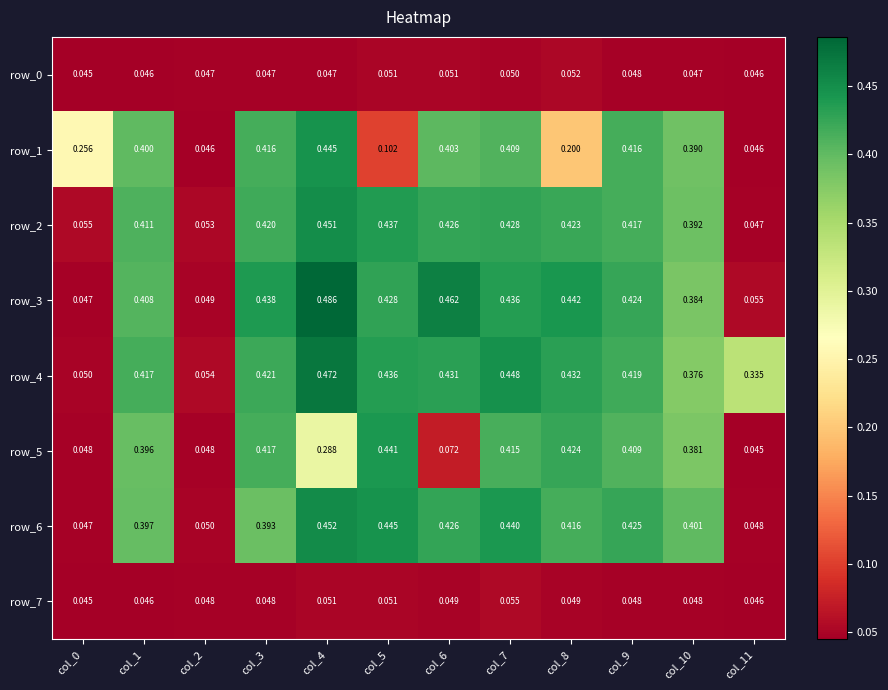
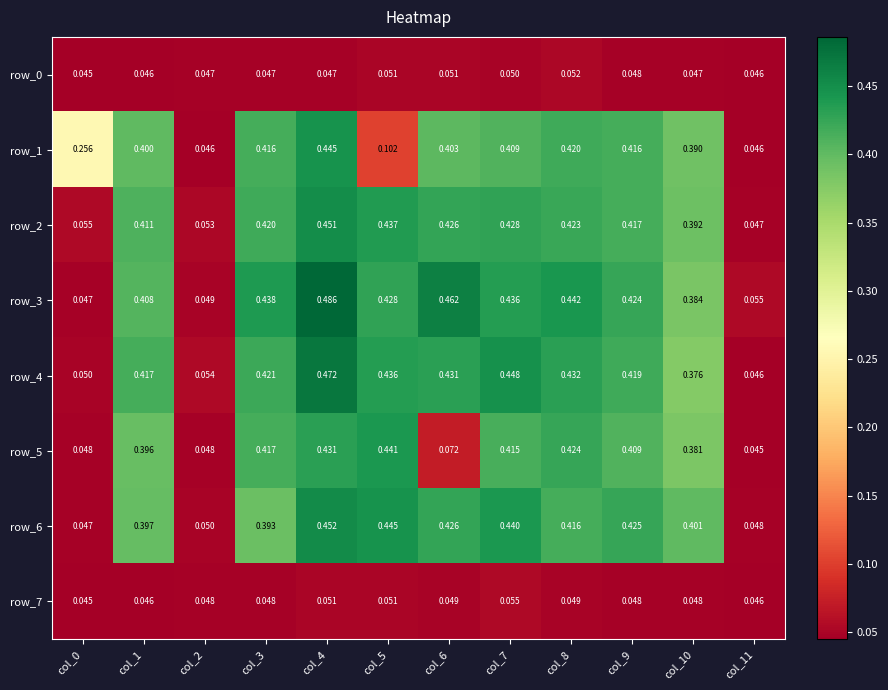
row_1, col_8: 0.200 -> 0.420
row_4, col_11: 0.335 -> 0.046
row_5, col_4: 0.288 -> 0.431
